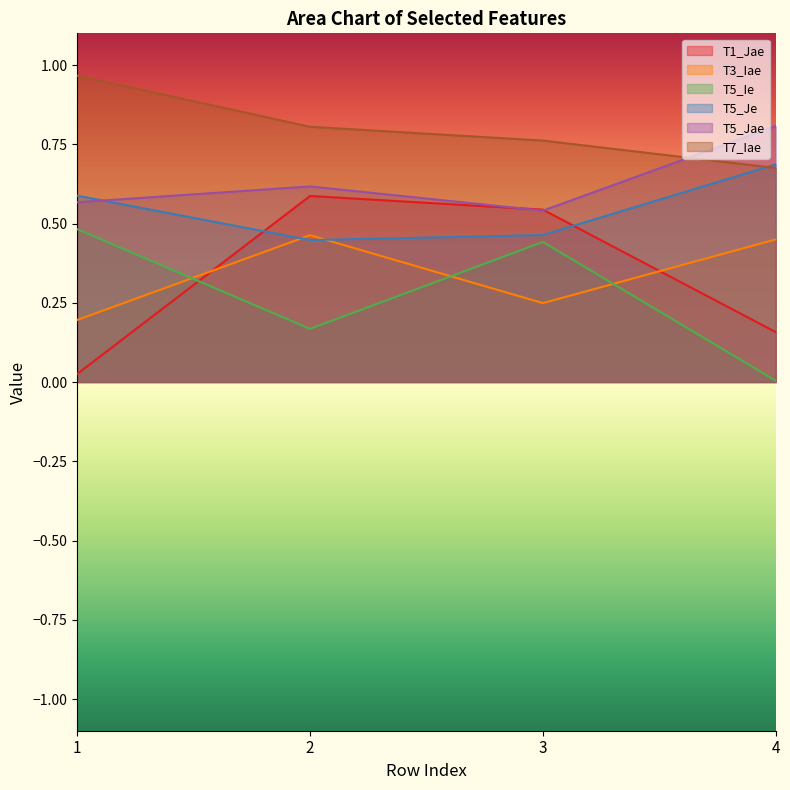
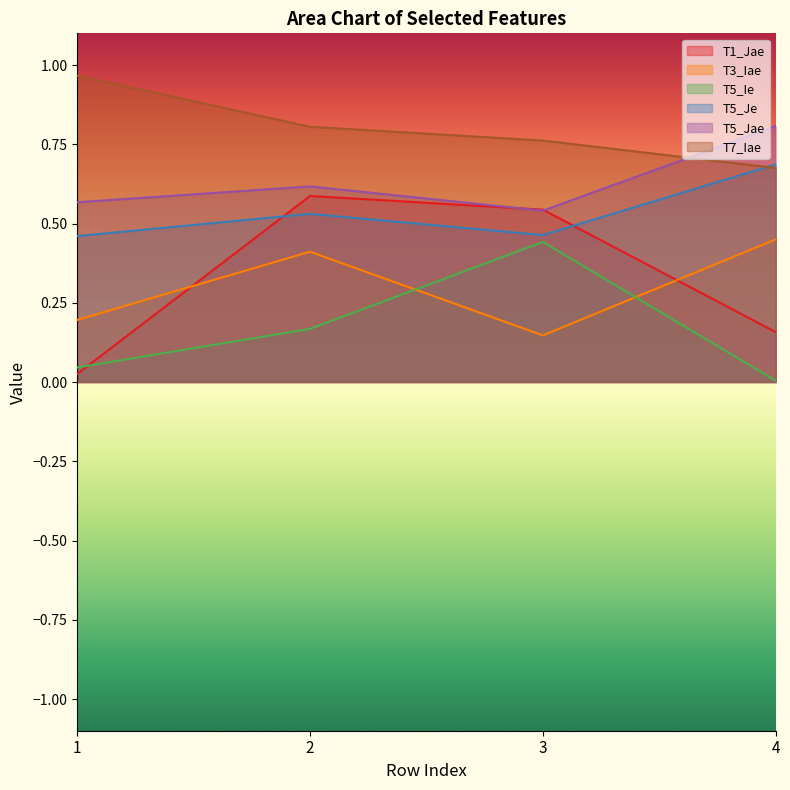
T5_Ie, 1: 0.48 -> 0.05
T5_Je, 1: 0.59 -> 0.46
T3_Iae, 2: 0.46 -> 0.41
T5_Je, 2: 0.45 -> 0.53
T3_Iae, 3: 0.25 -> 0.15
